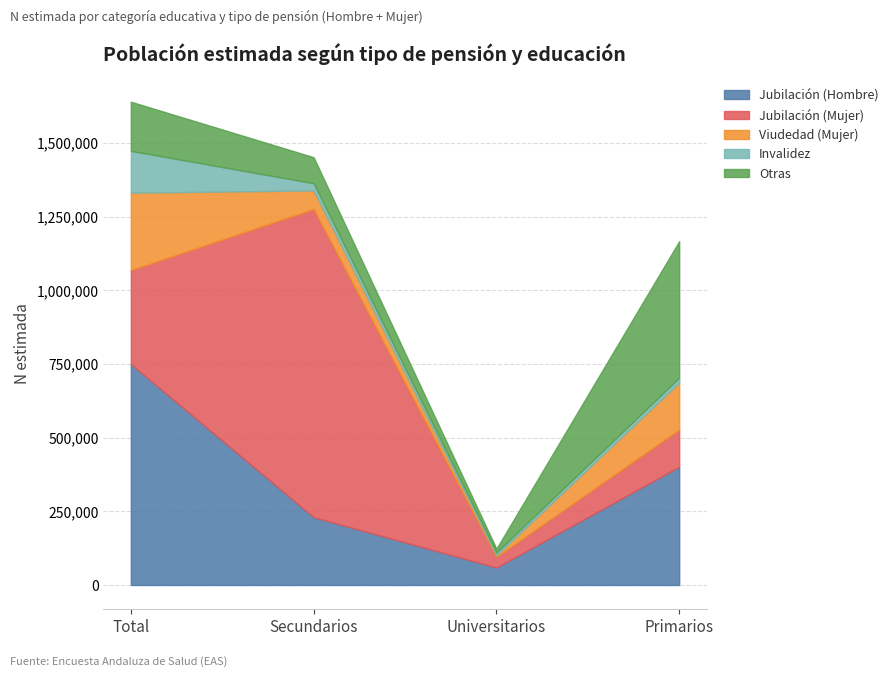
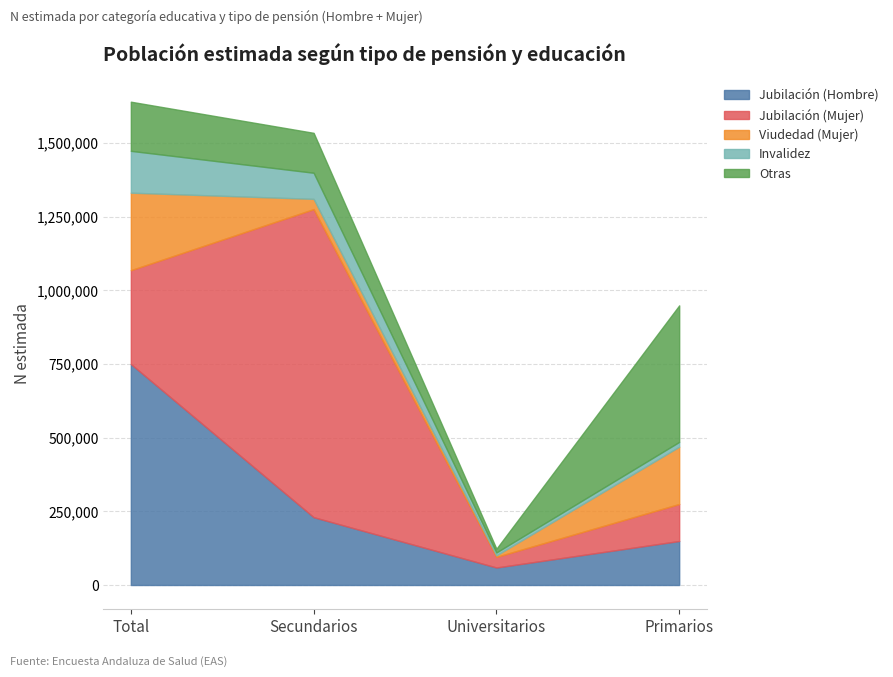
Viudedad (Mujer), Secundarios: 60,000 -> 30,000
Invalidez, Secundarios: 20,000 -> 90,000
Otras, Secundarios: 90,000 -> 140,000
Jubilación (Hombre), Primarios: 400,000 -> 150,000
Viudedad (Mujer), Primarios: 160,000 -> 190,000
